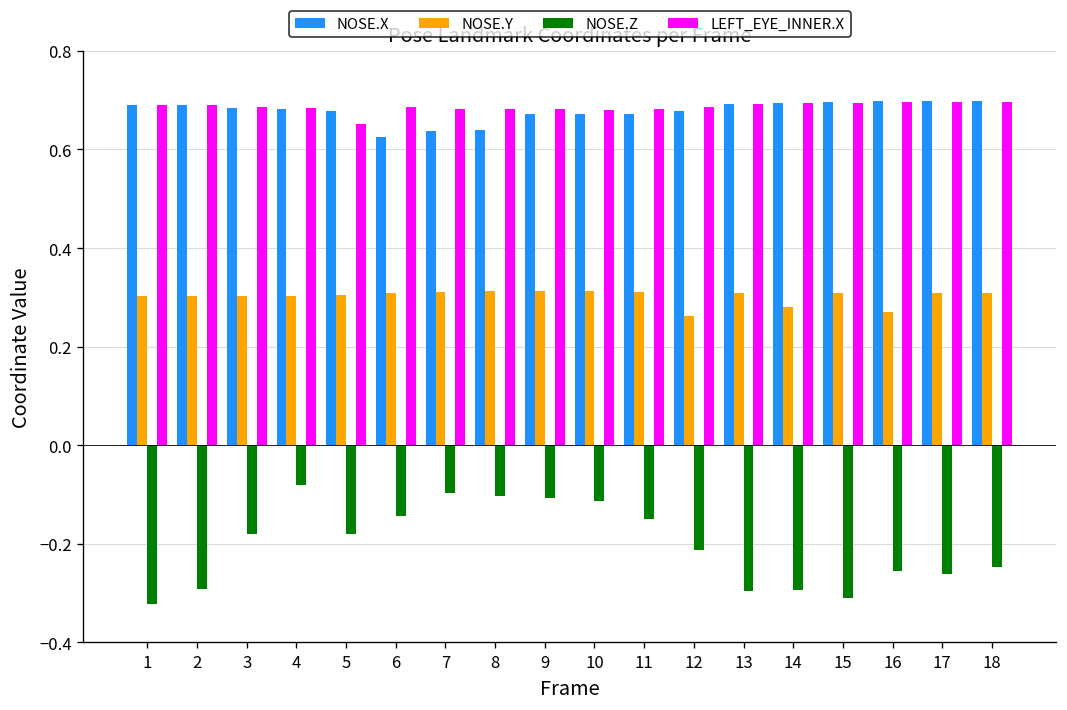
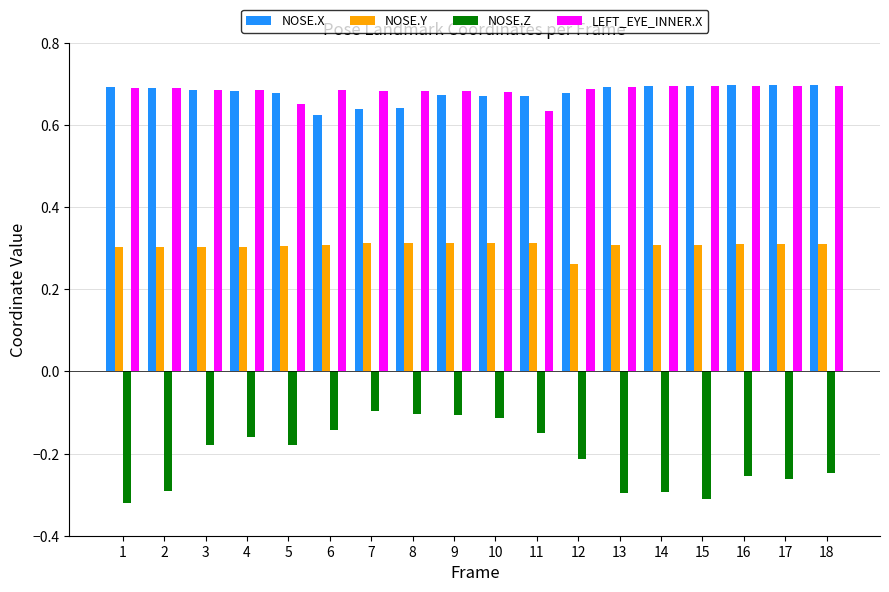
NOSE.Z, 4: -0.08 -> -0.16
LEFT_EYE_INNER.X, 11: 0.68 -> 0.63
NOSE.Y, 14: 0.28 -> 0.31
NOSE.Y, 16: 0.27 -> 0.31
